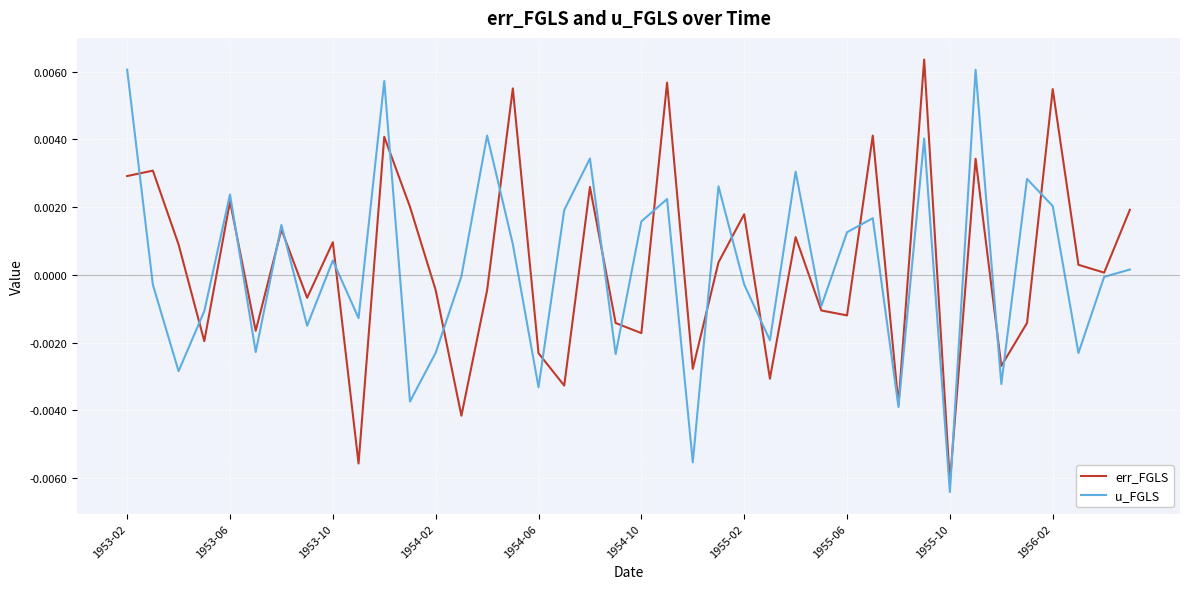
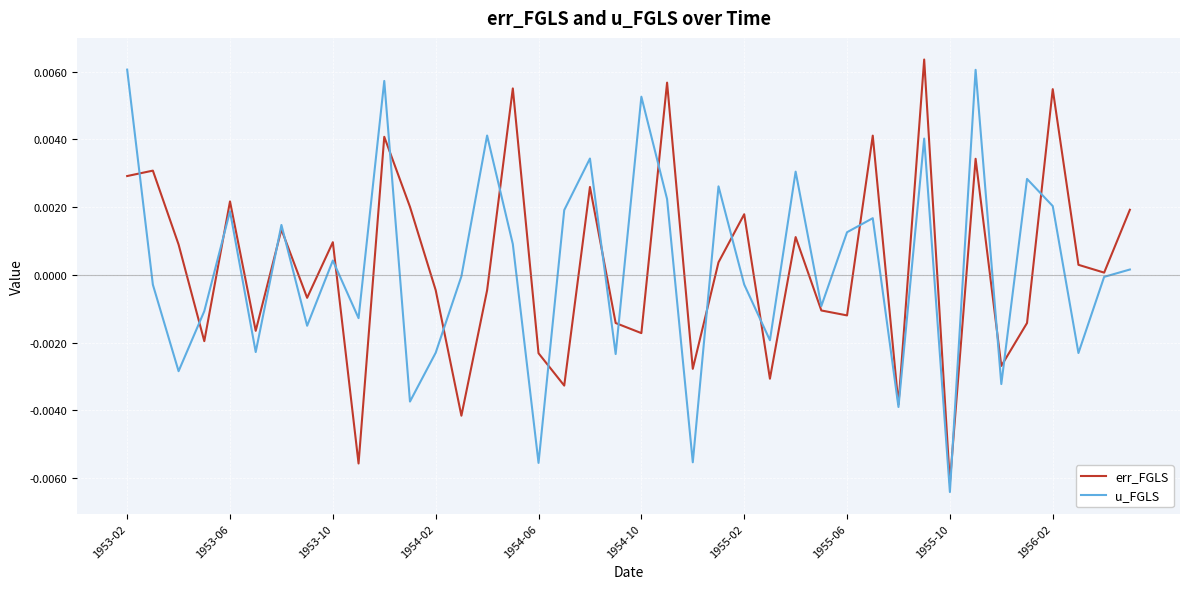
u_FGLS, 1953-06: 0.0024 -> 0.0019
u_FGLS, 1954-06: -0.0033 -> -0.0055
u_FGLS, 1954-10: 0.0016 -> 0.0053
